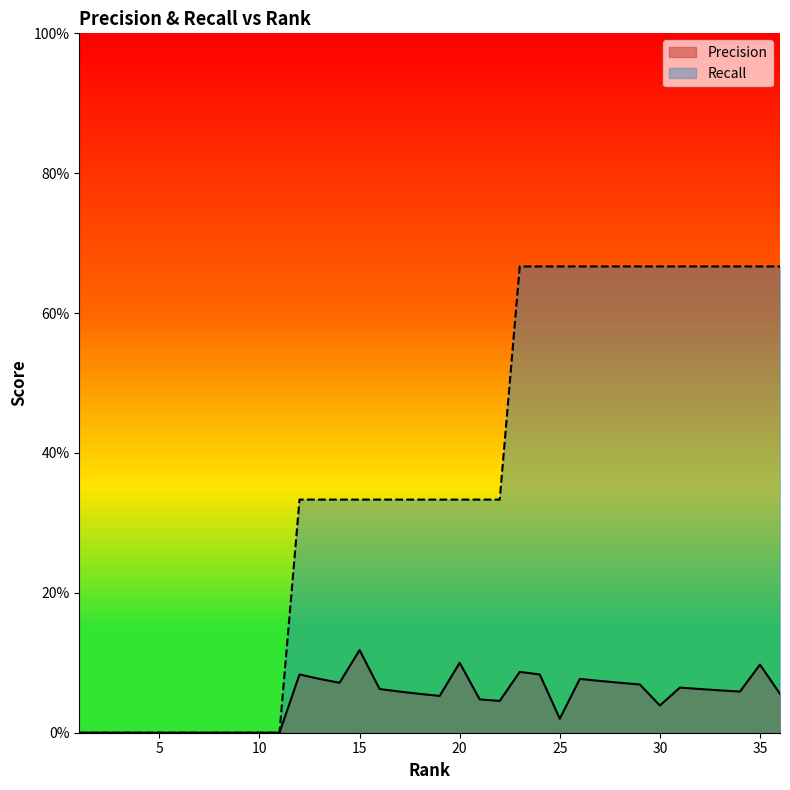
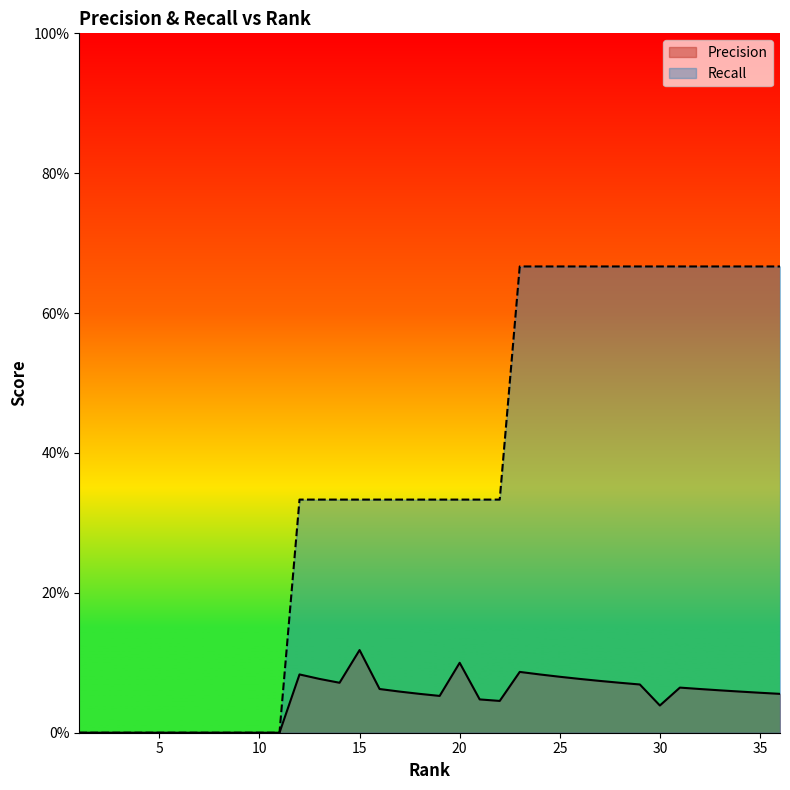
Precision, 25: 2% -> 8%
Precision, 35: 10% -> 6%
